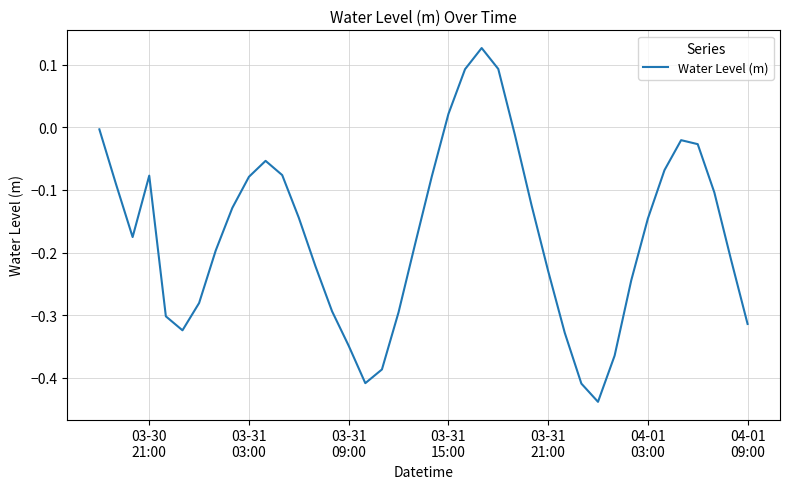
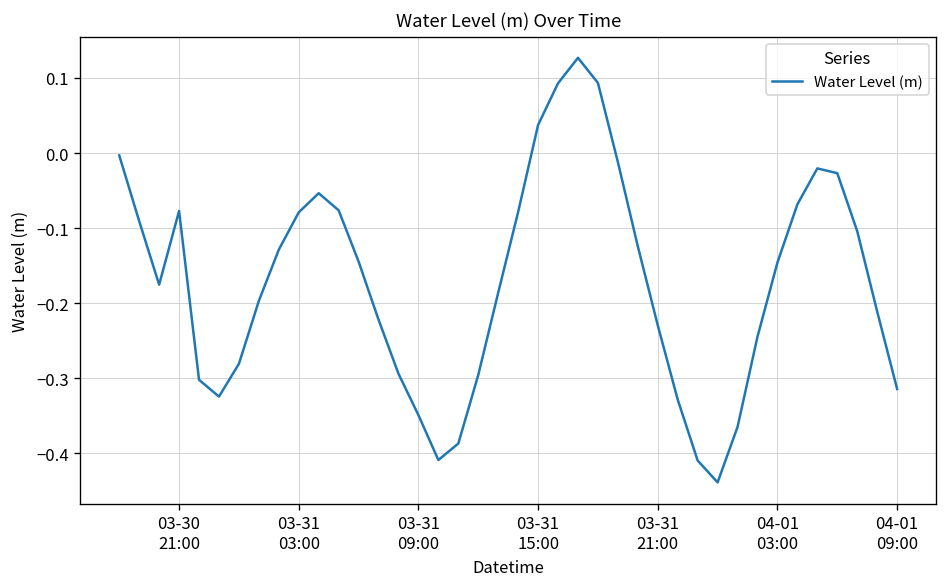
03-31 15:00: 0.02 -> 0.04
